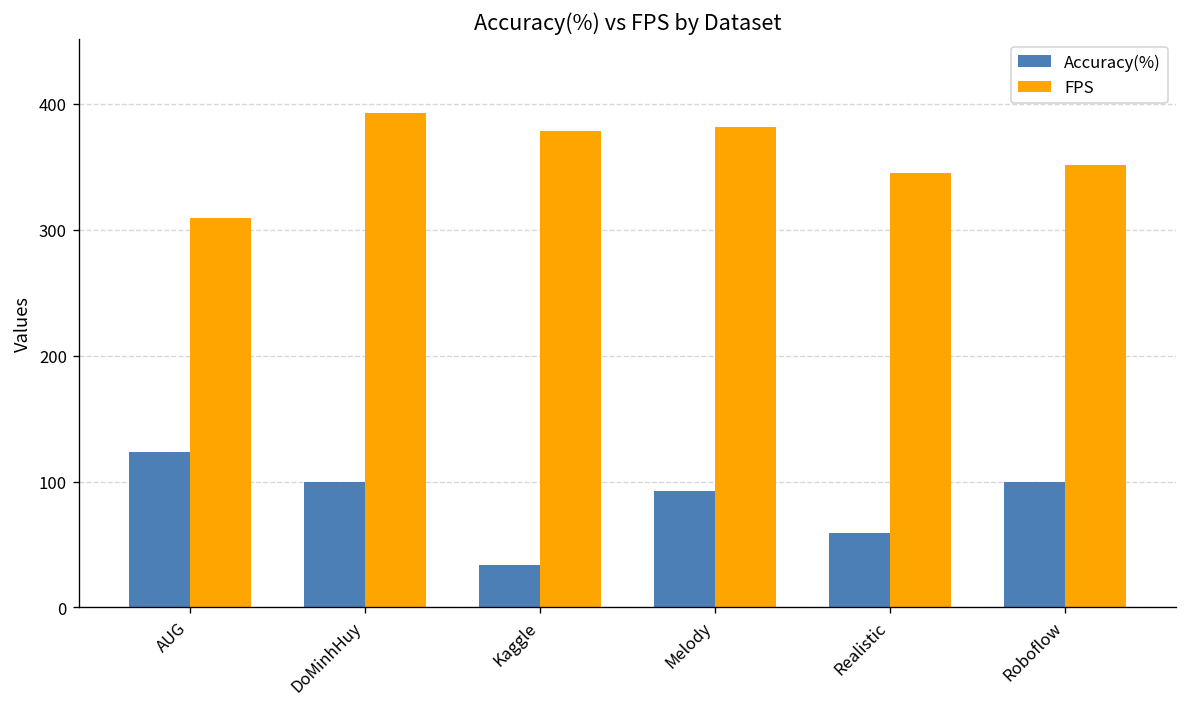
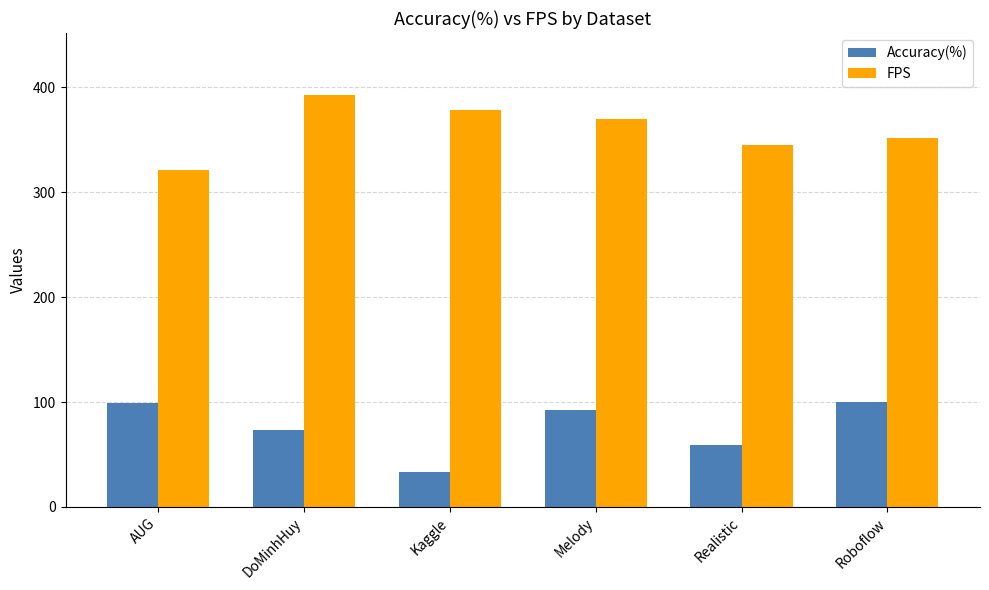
Accuracy(%), AUG: 123 -> 100
FPS, AUG: 309 -> 321
Accuracy(%), DoMinhHuy: 100 -> 73
FPS, Melody: 382 -> 370
